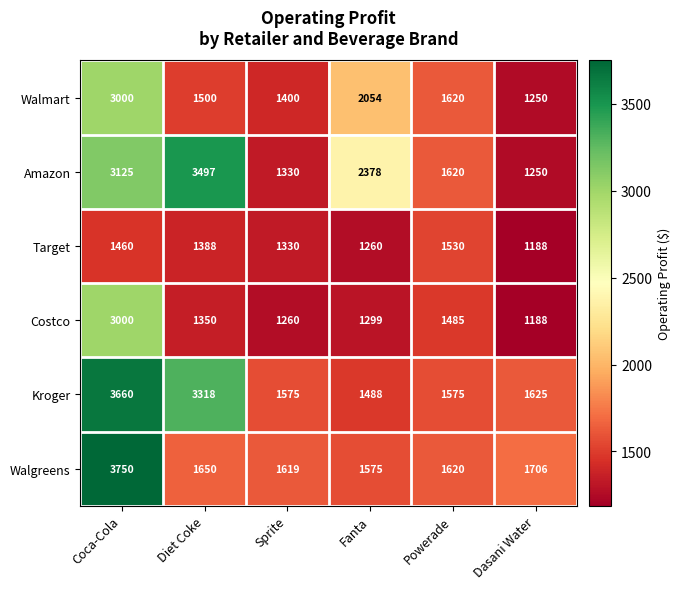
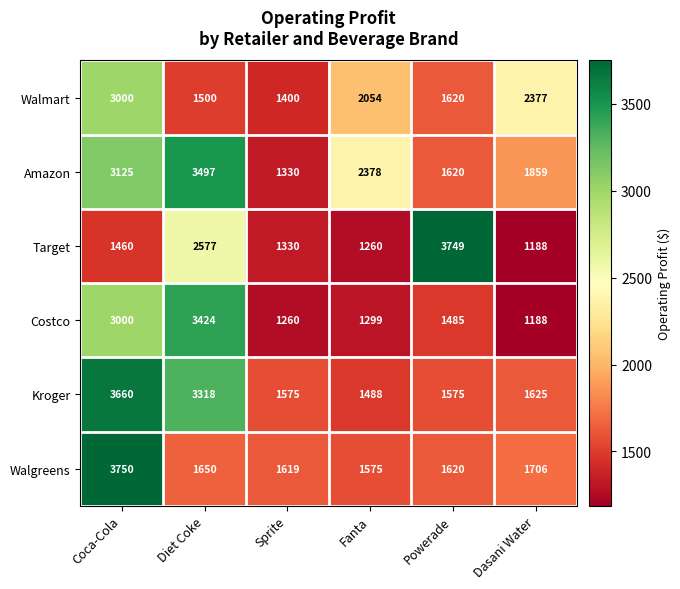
Walmart, Dasani Water: 1250 -> 2377
Amazon, Dasani Water: 1250 -> 1859
Target, Diet Coke: 1388 -> 2577
Target, Powerade: 1530 -> 3749
Costco, Diet Coke: 1350 -> 3424
